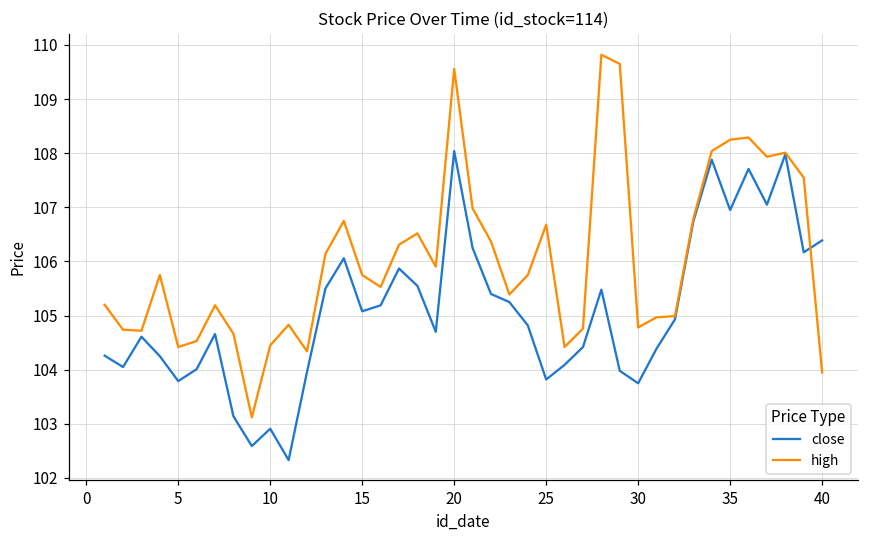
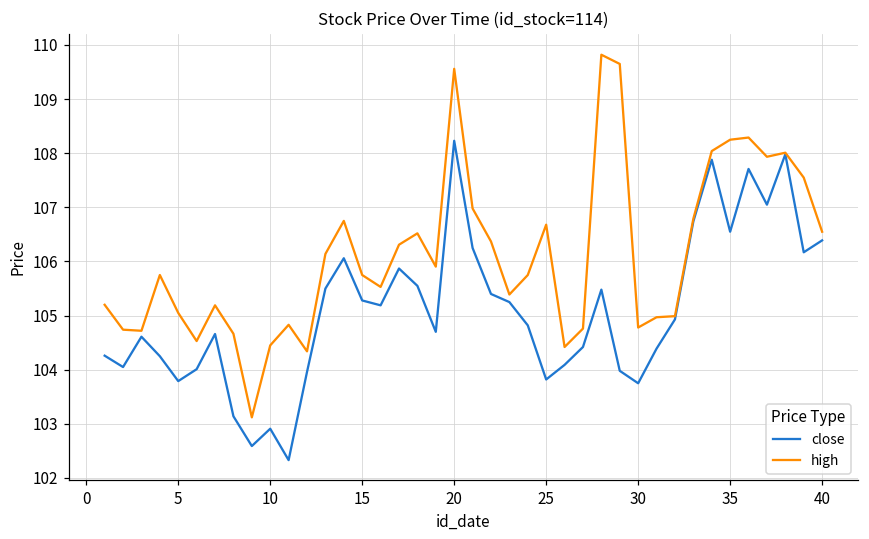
high, 5: 104.4 -> 105.1
close, 15: 105.1 -> 105.3
close, 20: 108.0 -> 108.2
close, 35: 107.0 -> 106.6
high, 40: 104.0 -> 106.6
